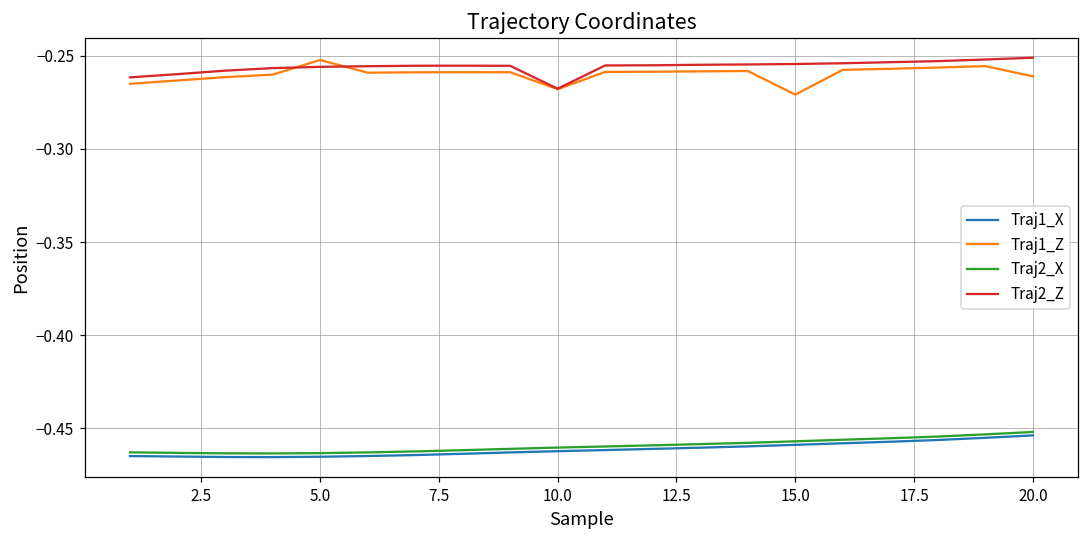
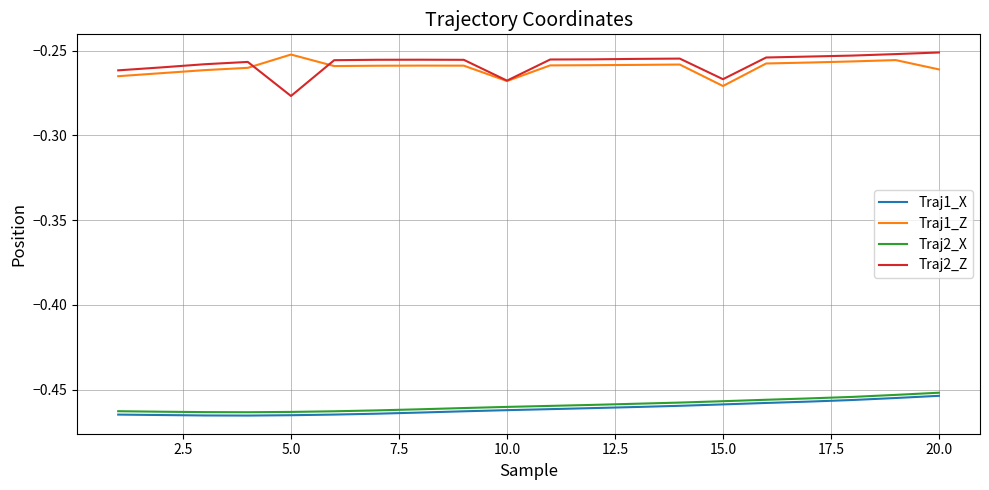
Traj2_Z, 5.0: -0.256 -> -0.277
Traj2_Z, 15.0: -0.254 -> -0.267
